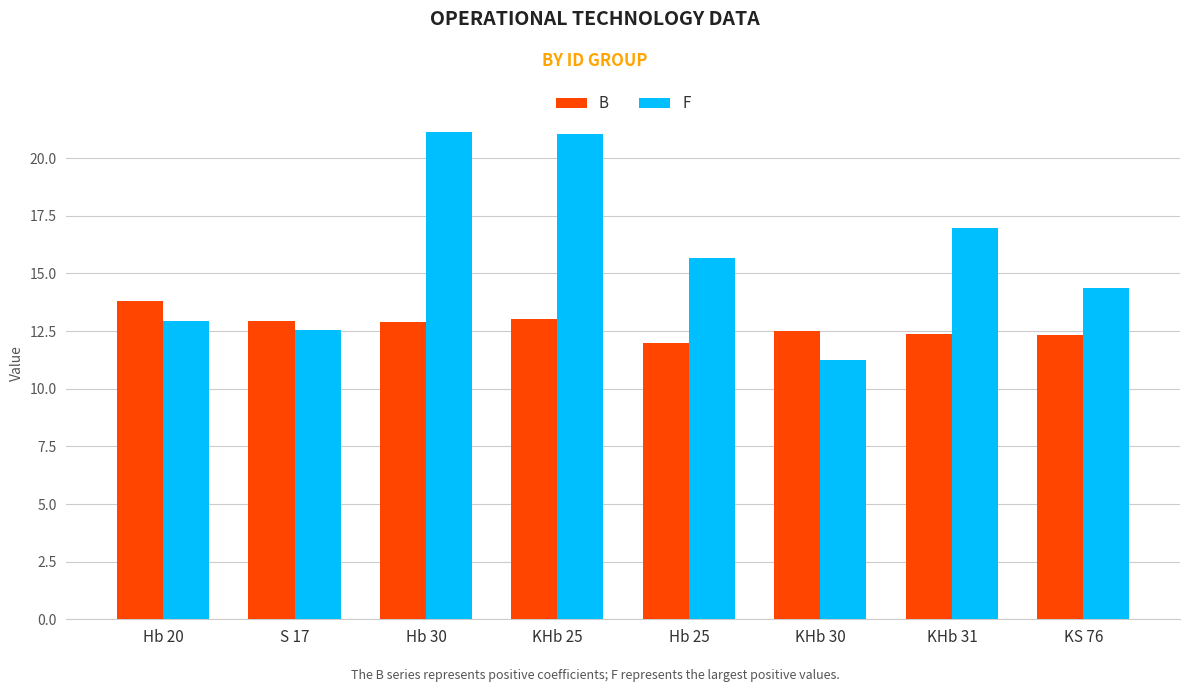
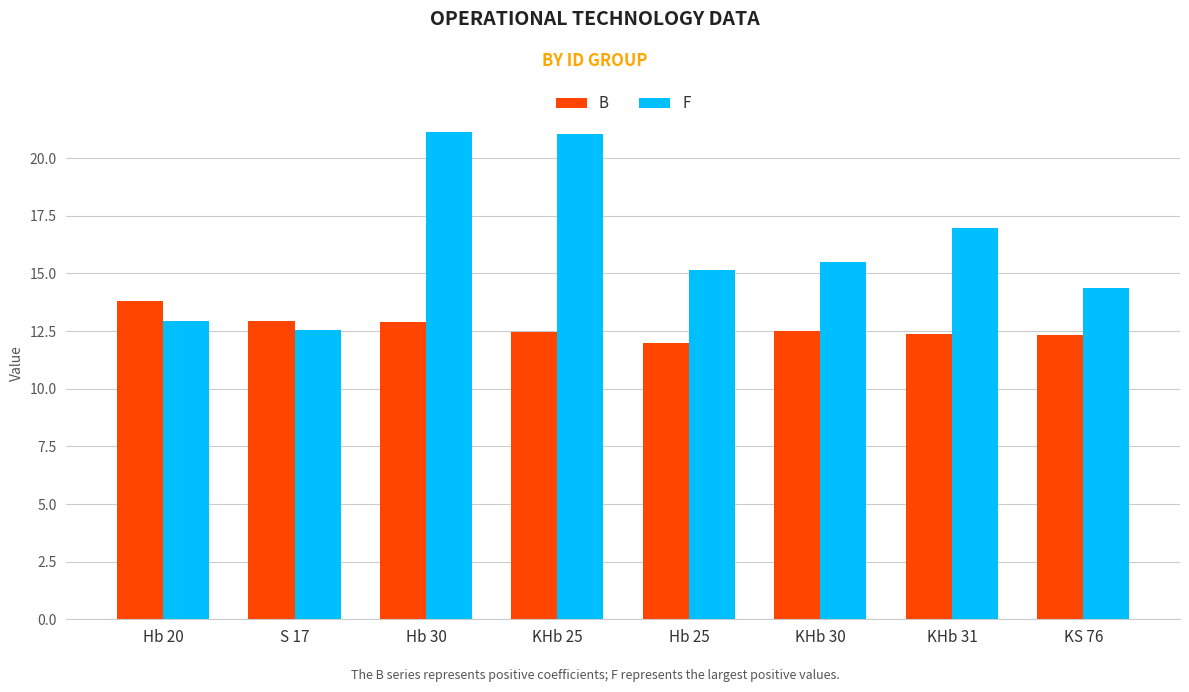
B, KHb 25: 13.0 -> 12.5
F, Hb 25: 15.7 -> 15.1
F, KHb 30: 11.3 -> 15.5
